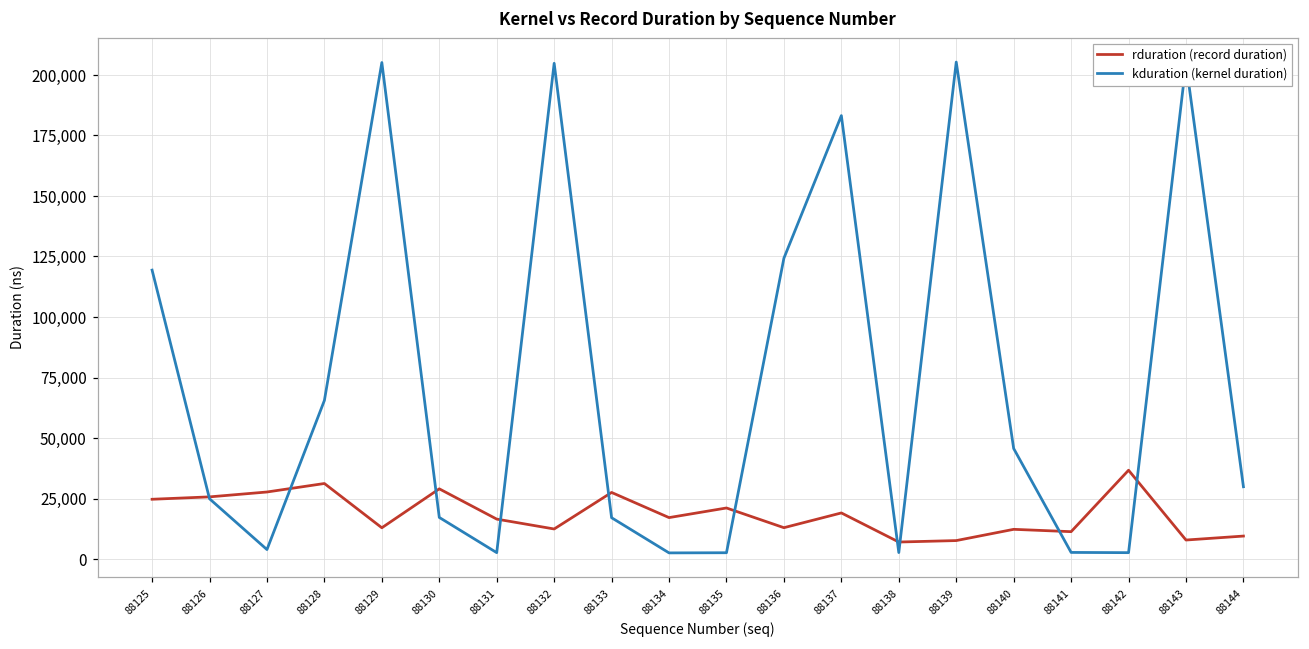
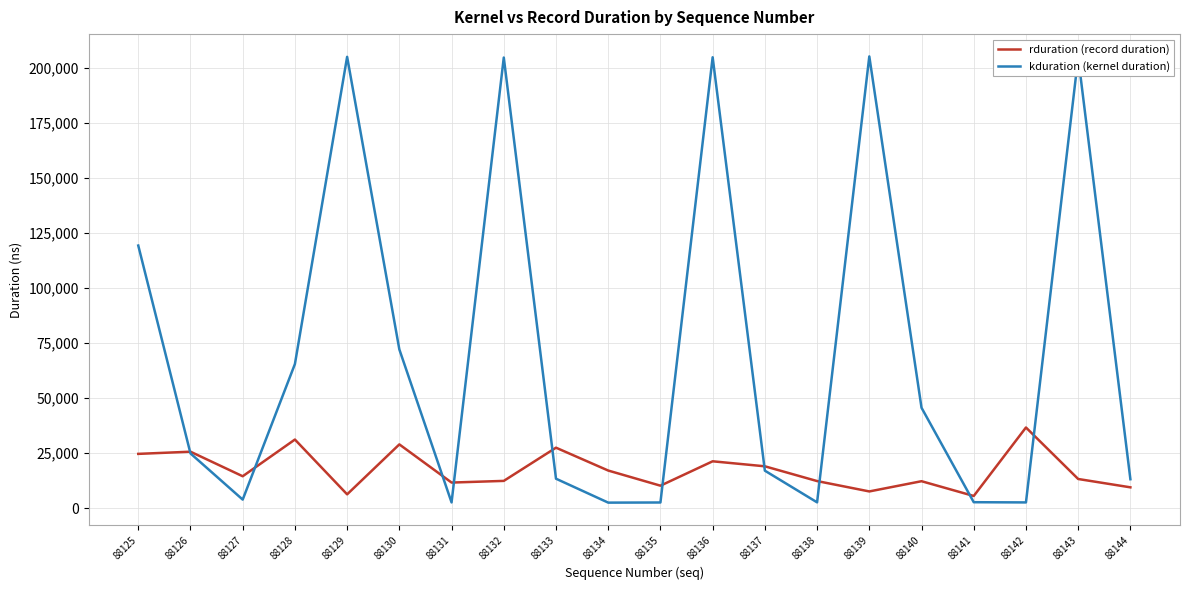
rduration (record duration), 88127: 28,000 -> 15,000
rduration (record duration), 88129: 13,000 -> 6,000
kduration (kernel duration), 88130: 17,000 -> 72,000
rduration (record duration), 88131: 16,000 -> 12,000
kduration (kernel duration), 88133: 17,000 -> 13,000
rduration (record duration), 88135: 21,000 -> 10,000
rduration (record duration), 88136: 13,000 -> 21,000
kduration (kernel duration), 88136: 124,000 -> 205,000
kduration (kernel duration), 88137: 183,000 -> 17,000
rduration (record duration), 88138: 7,000 -> 12,000
rduration (record duration), 88141: 11,000 -> 6,000
rduration (record duration), 88143: 8,000 -> 13,000
kduration (kernel duration), 88144: 30,000 -> 13,000
